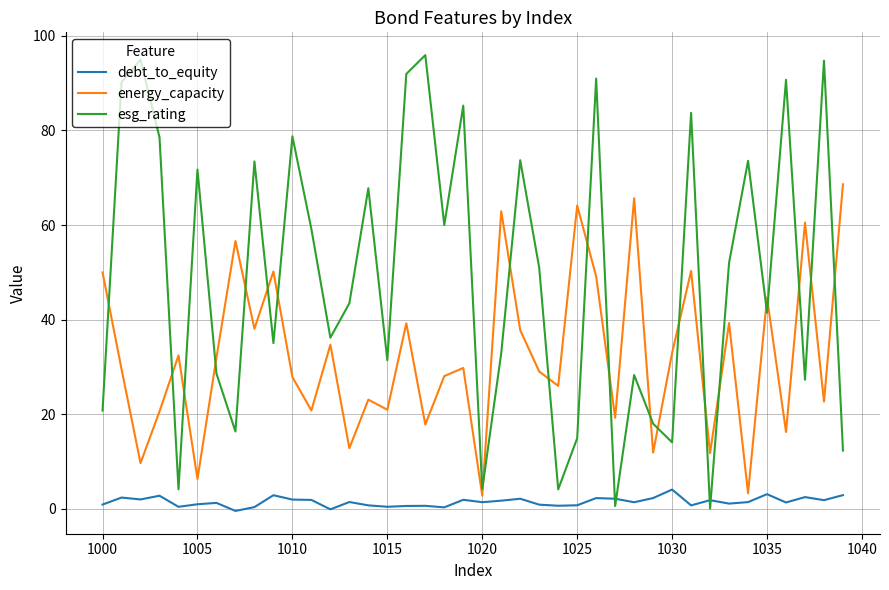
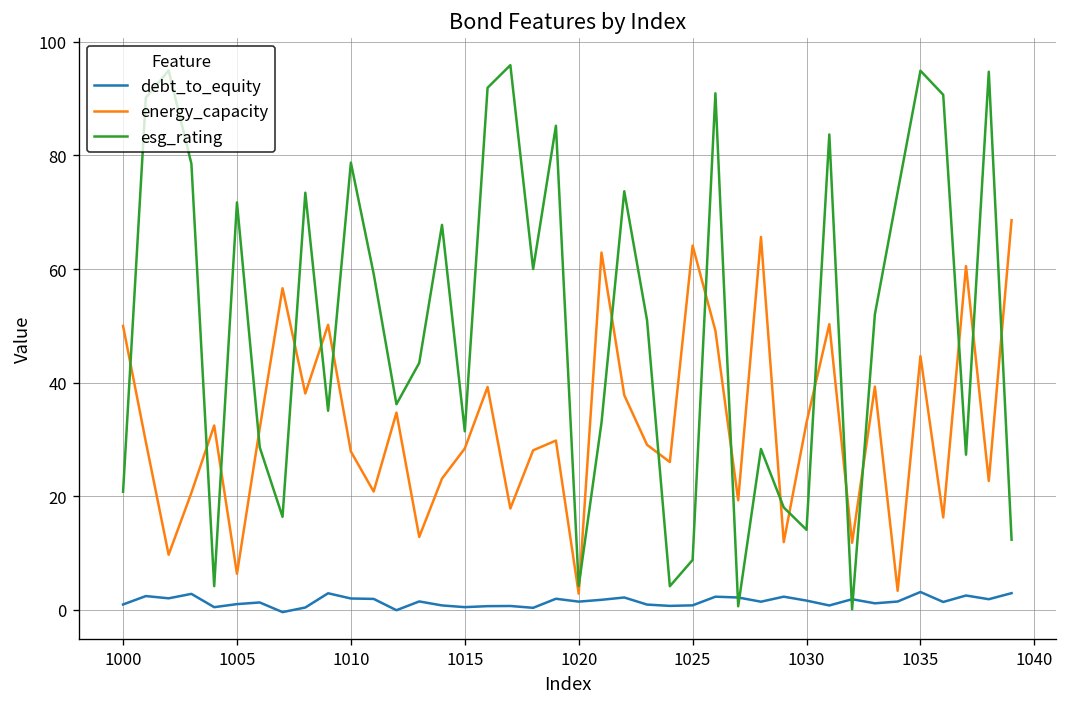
energy_capacity, 1015: 21 -> 28
esg_rating, 1025: 15 -> 9
debt_to_equity, 1030: 4 -> 2
esg_rating, 1035: 41 -> 95
